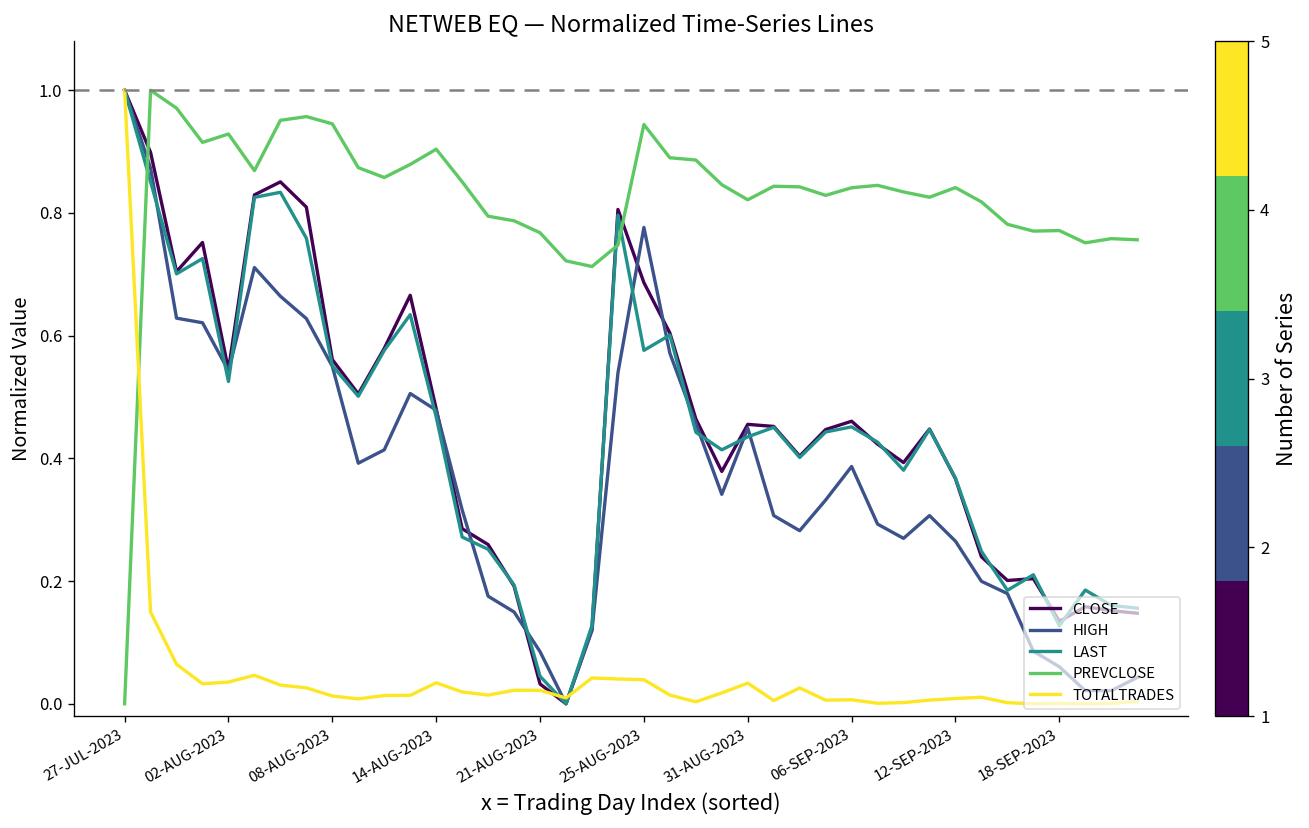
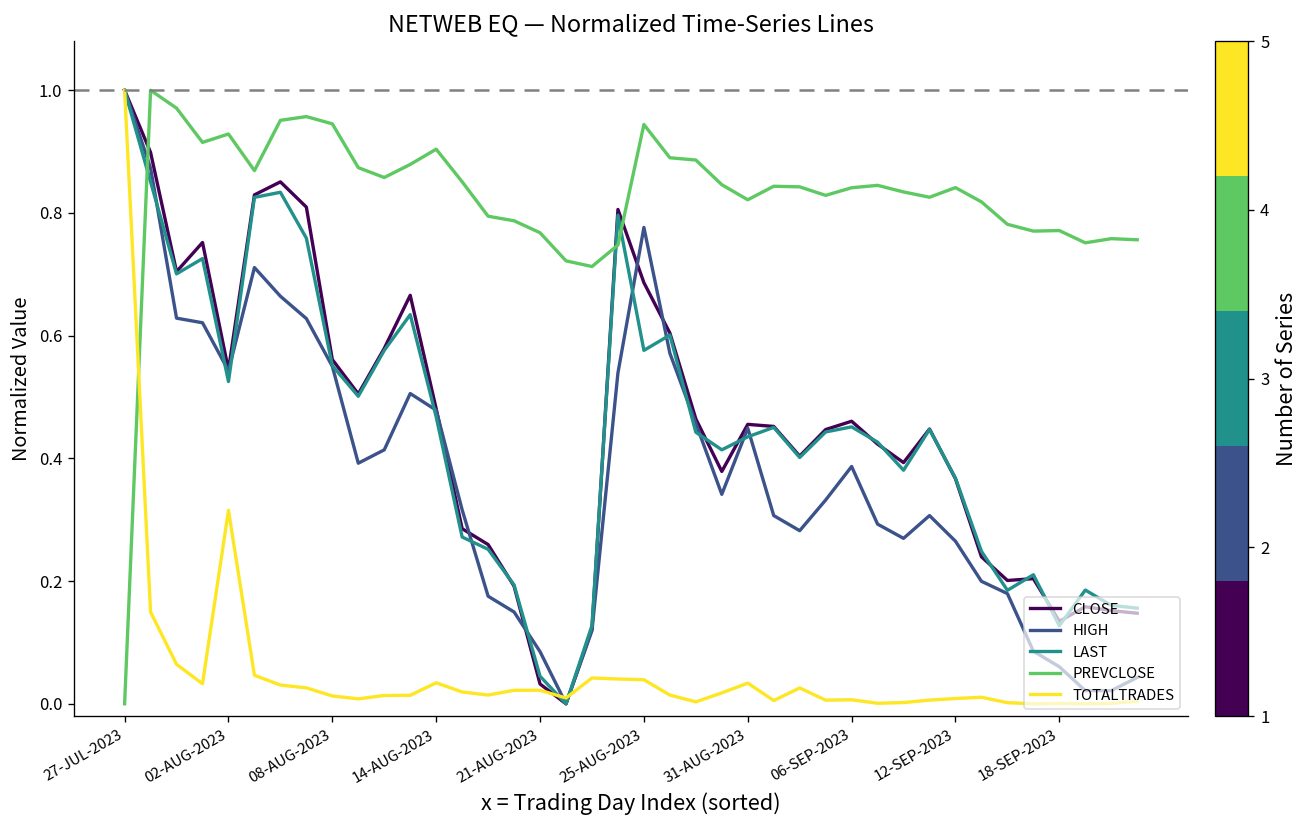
TOTALTRADES, 02-AUG-2023: 0.04 -> 0.32
